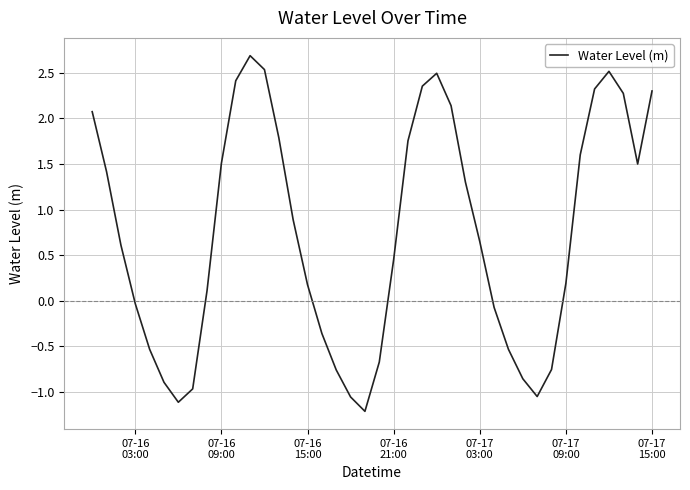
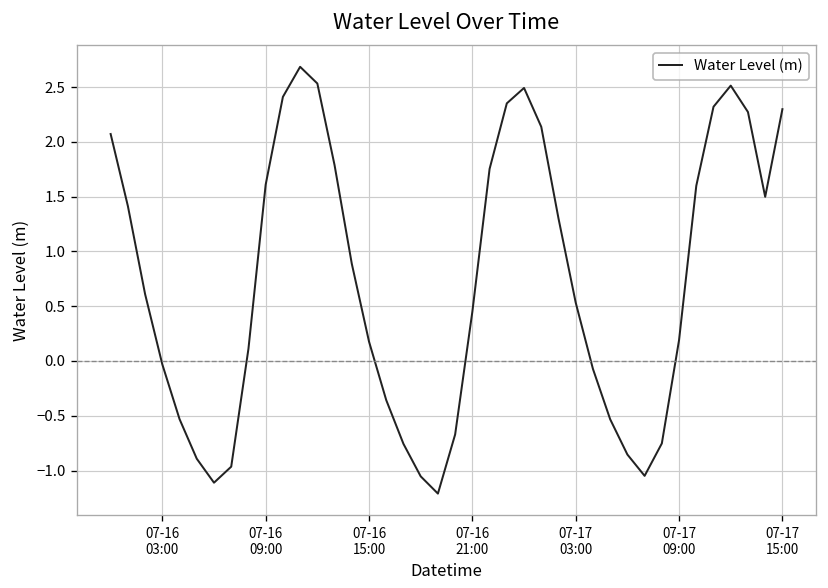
07-16 09:00: 1.5 -> 1.6
07-17 03:00: 0.6 -> 0.5
